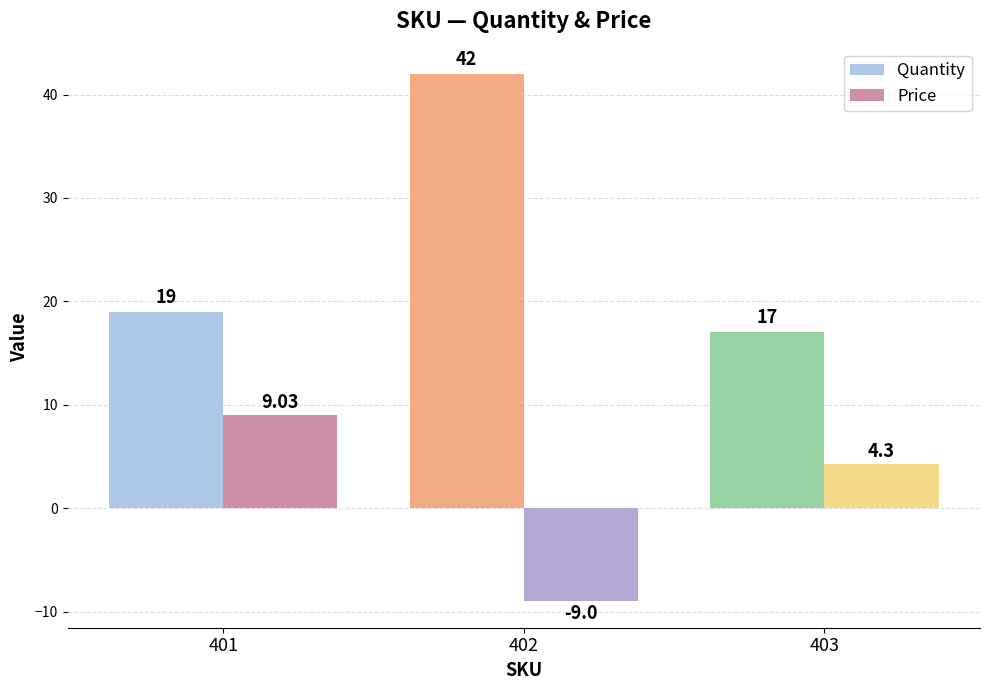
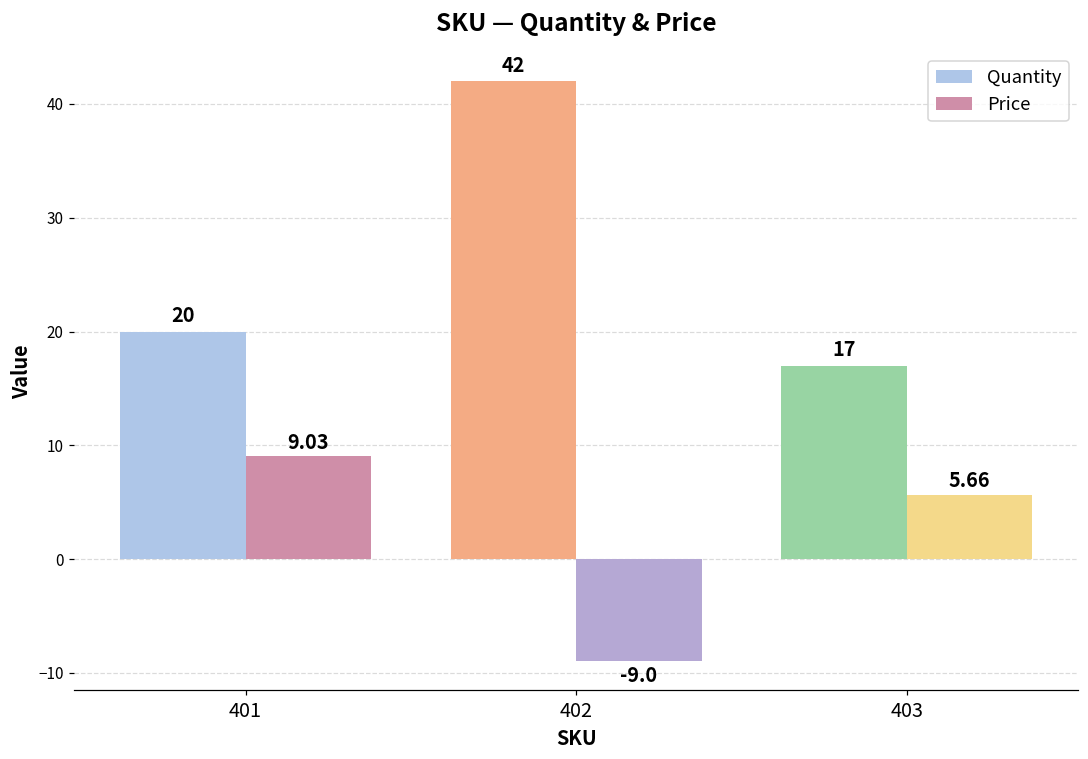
Quantity, 401: 19 -> 20
Price, 403: 4.3 -> 5.66
